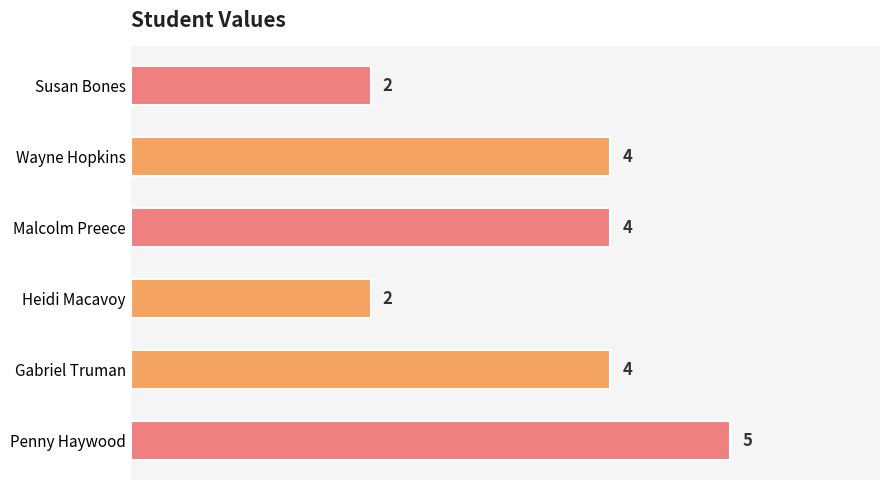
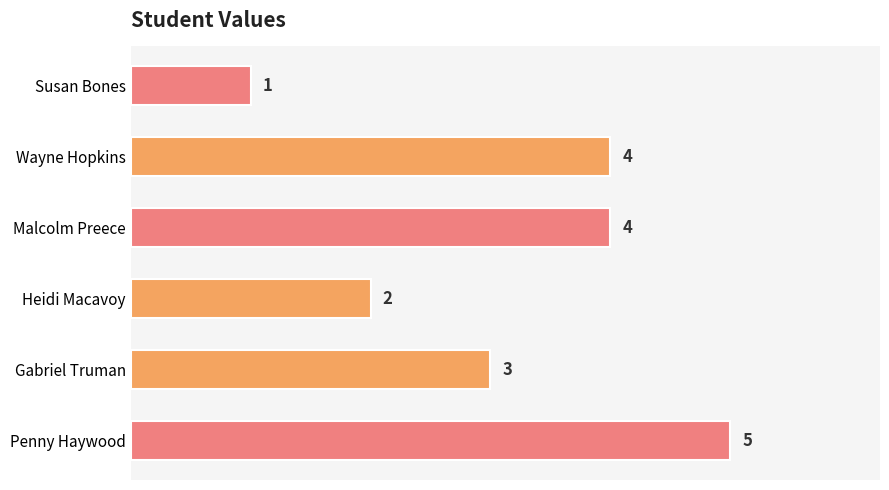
Susan Bones: 2 -> 1
Gabriel Truman: 4 -> 3
